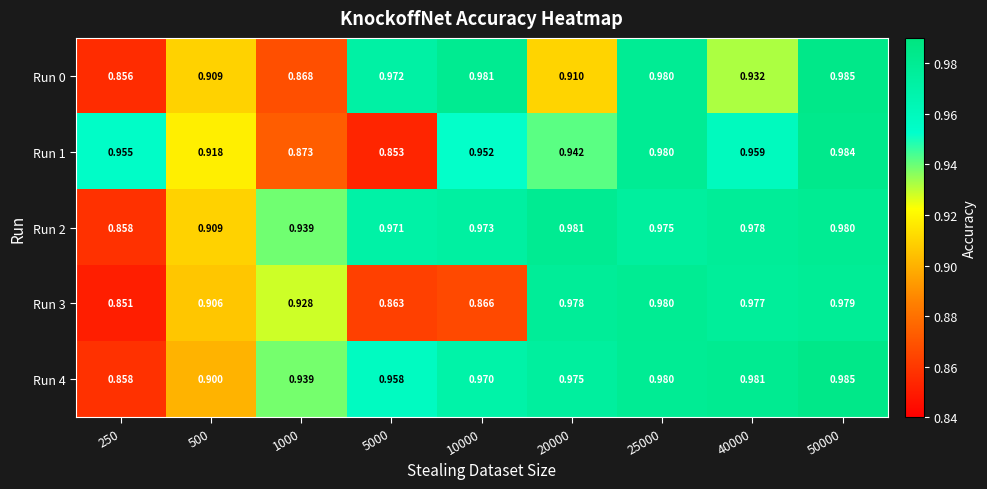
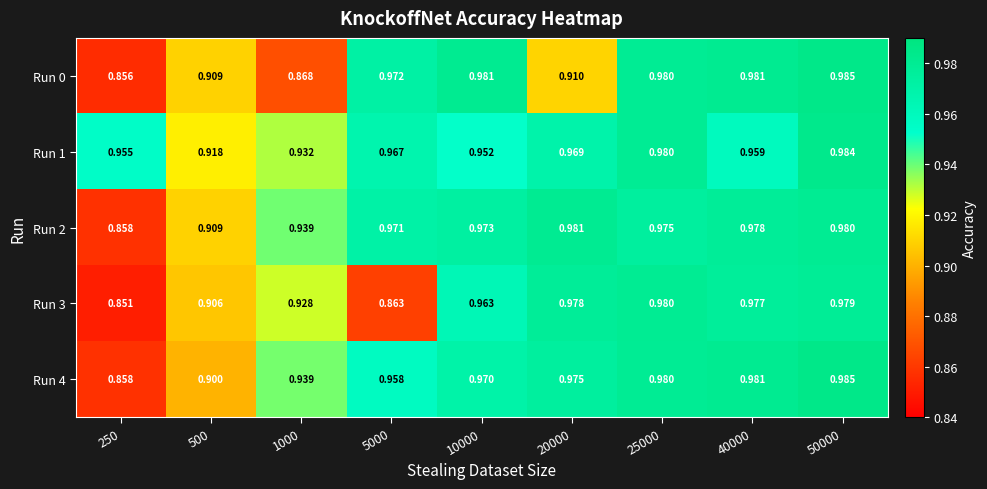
Run 0, 40000: 0.932 -> 0.981
Run 1, 1000: 0.873 -> 0.932
Run 1, 5000: 0.853 -> 0.967
Run 1, 20000: 0.942 -> 0.969
Run 3, 10000: 0.866 -> 0.963
